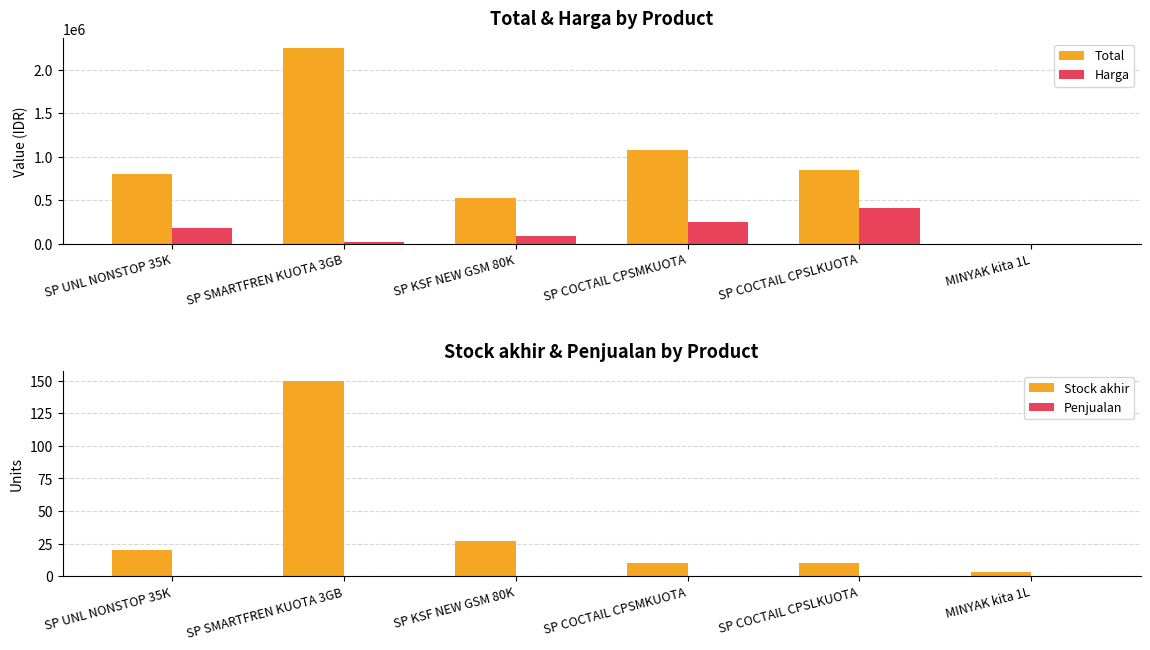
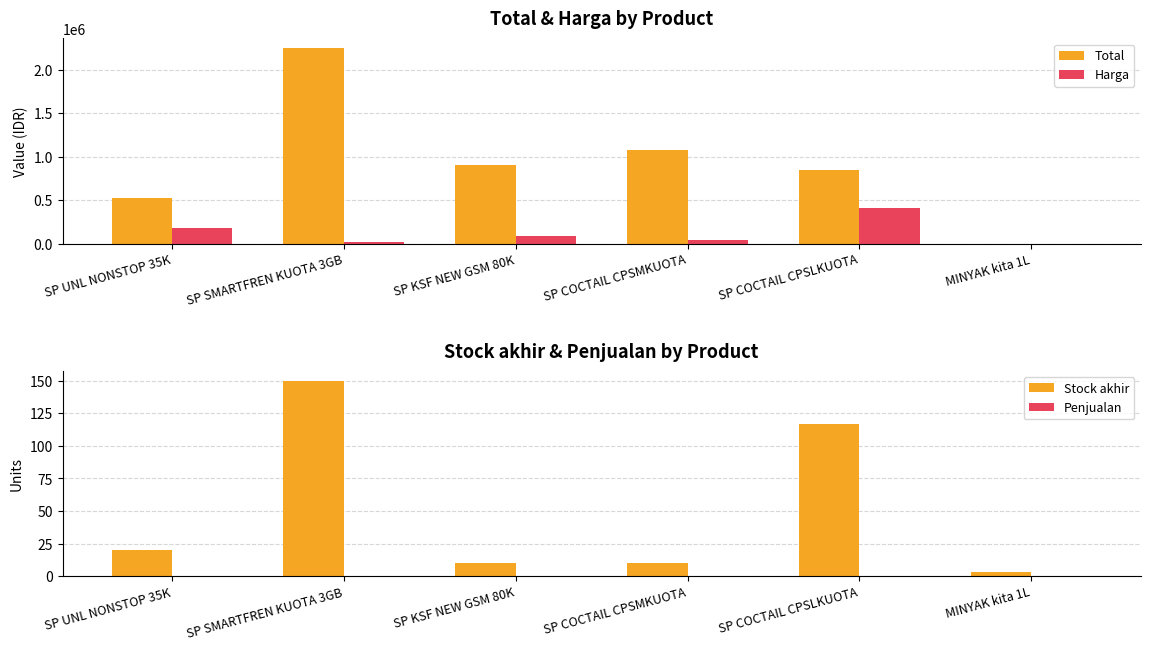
Total & Harga by Product, Total, SP UNL NONSTOP 35K: 800000 -> 500000
Total & Harga by Product, Total, SP KSF NEW GSM 80K: 500000 -> 900000
Total & Harga by Product, Harga, SP COCTAIL CPSMKUOTA: 200000 -> 0
Stock akhir & Penjualan by Product, Stock akhir, SP KSF NEW GSM 80K: 27 -> 10
Stock akhir & Penjualan by Product, Stock akhir, SP COCTAIL CPSLKUOTA: 10 -> 117
